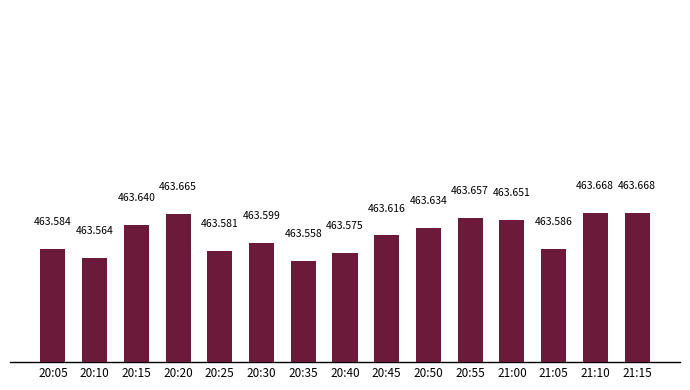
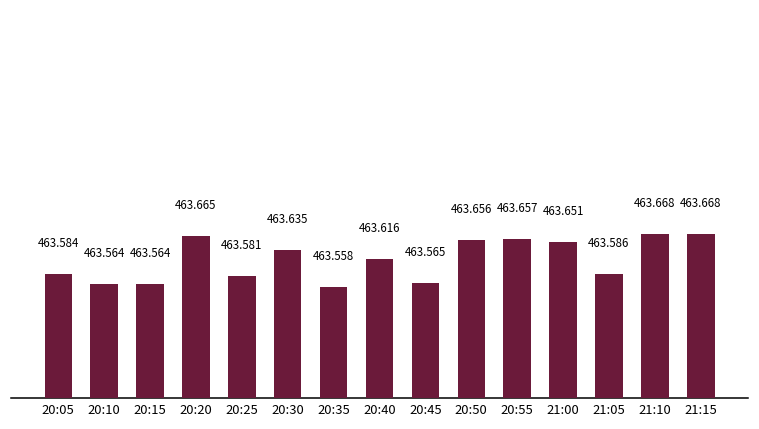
20:15: 463.640 -> 463.564
20:30: 463.599 -> 463.635
20:40: 463.575 -> 463.616
20:45: 463.616 -> 463.565
20:50: 463.634 -> 463.656
